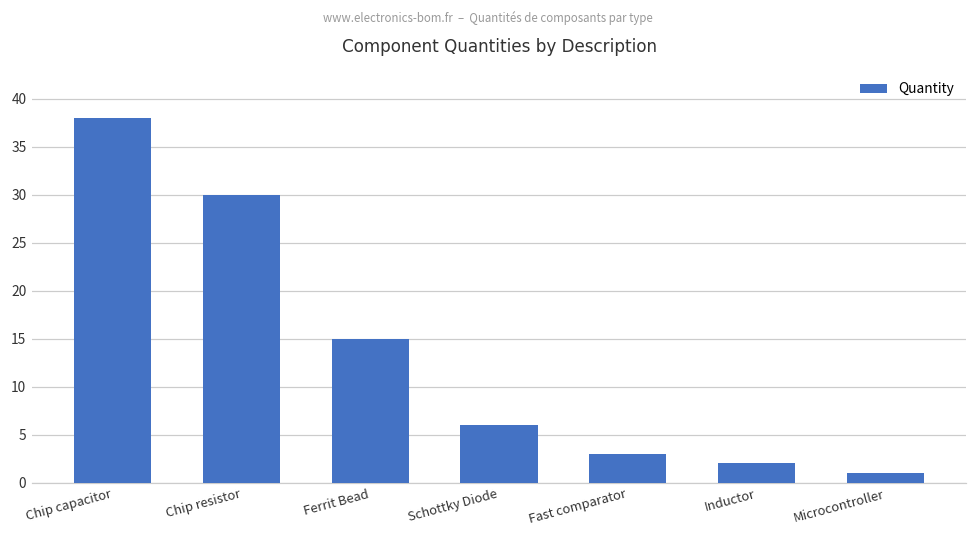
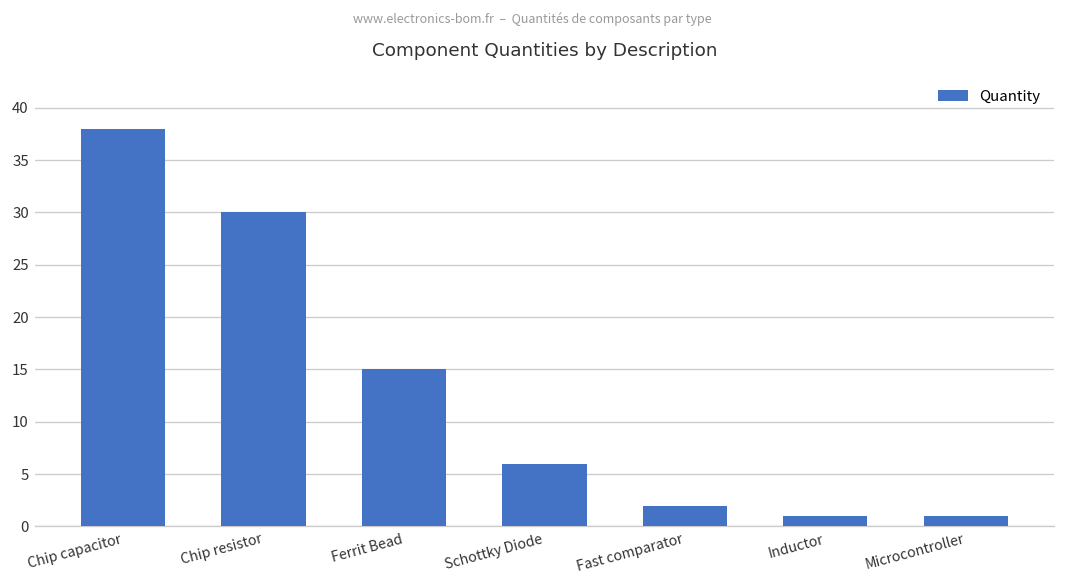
Fast comparator: 3 -> 2
Inductor: 2 -> 1
